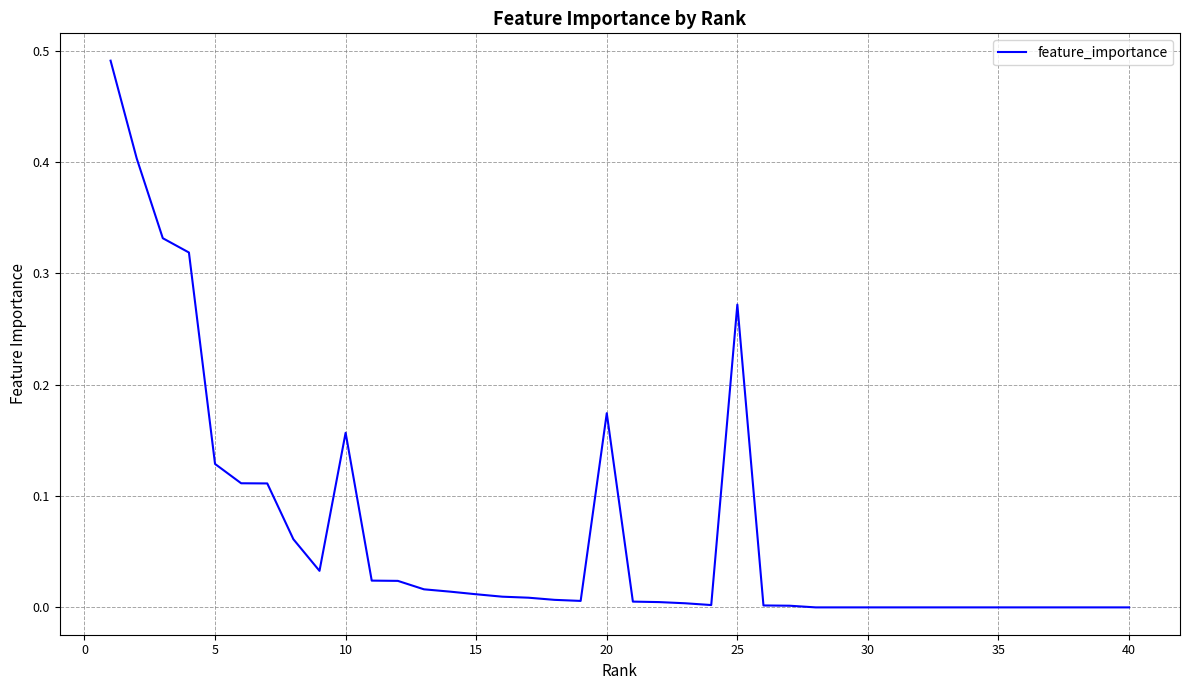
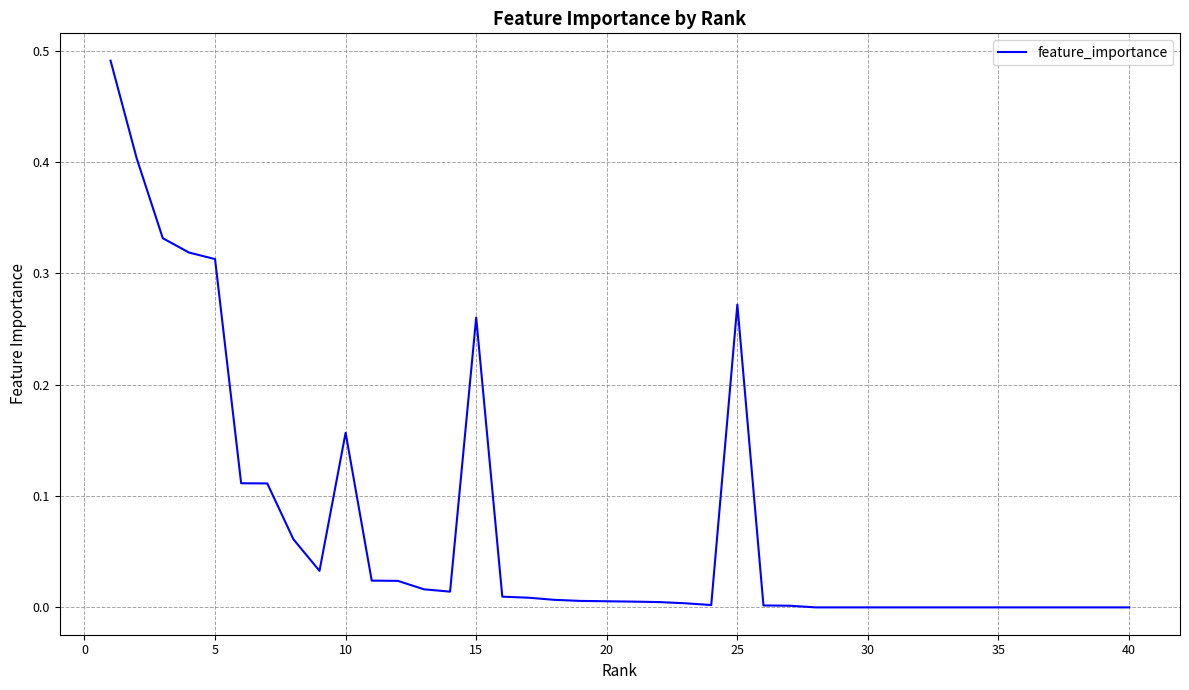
5: 0.129 -> 0.313
15: 0.012 -> 0.260
20: 0.174 -> 0.006
